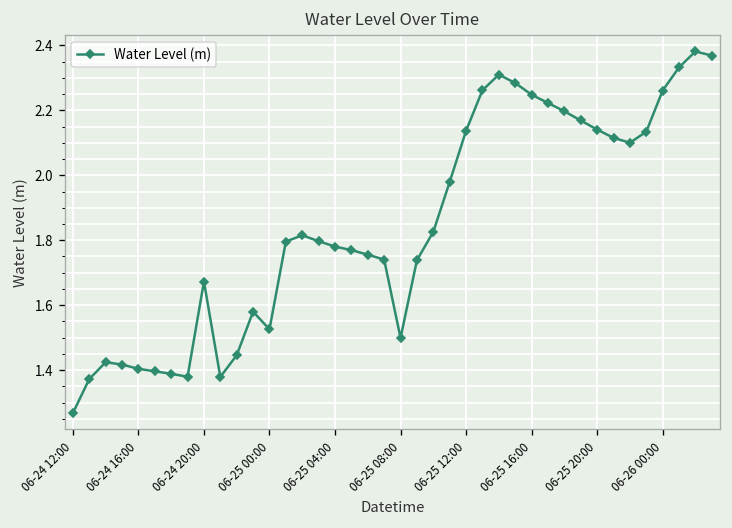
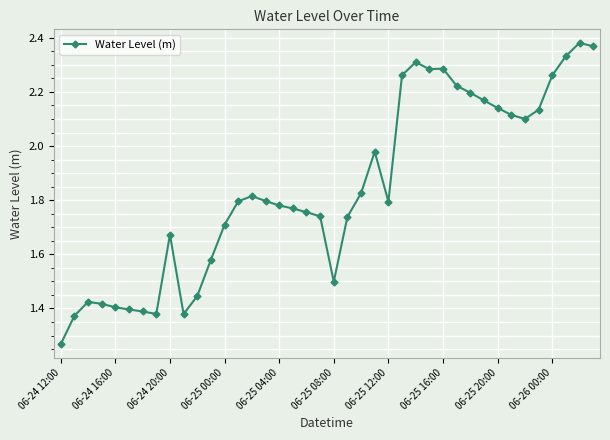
06-25 00:00: 1.53 -> 1.71
06-25 12:00: 2.14 -> 1.79
06-25 16:00: 2.25 -> 2.29
